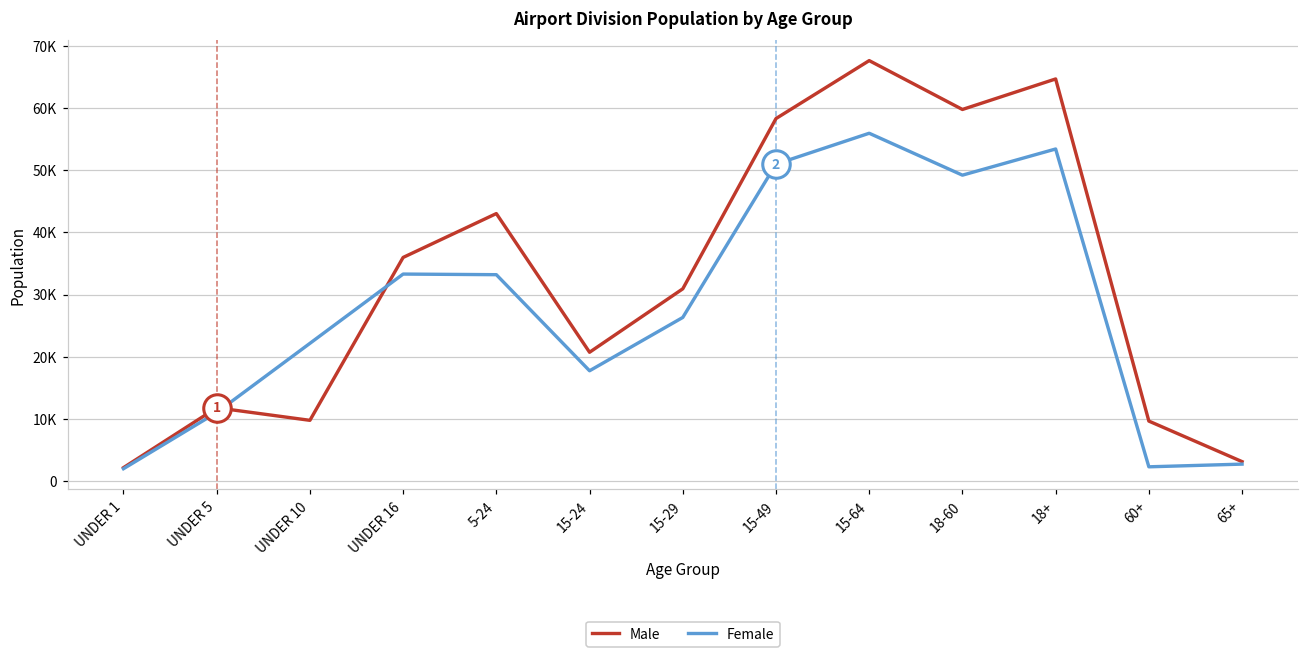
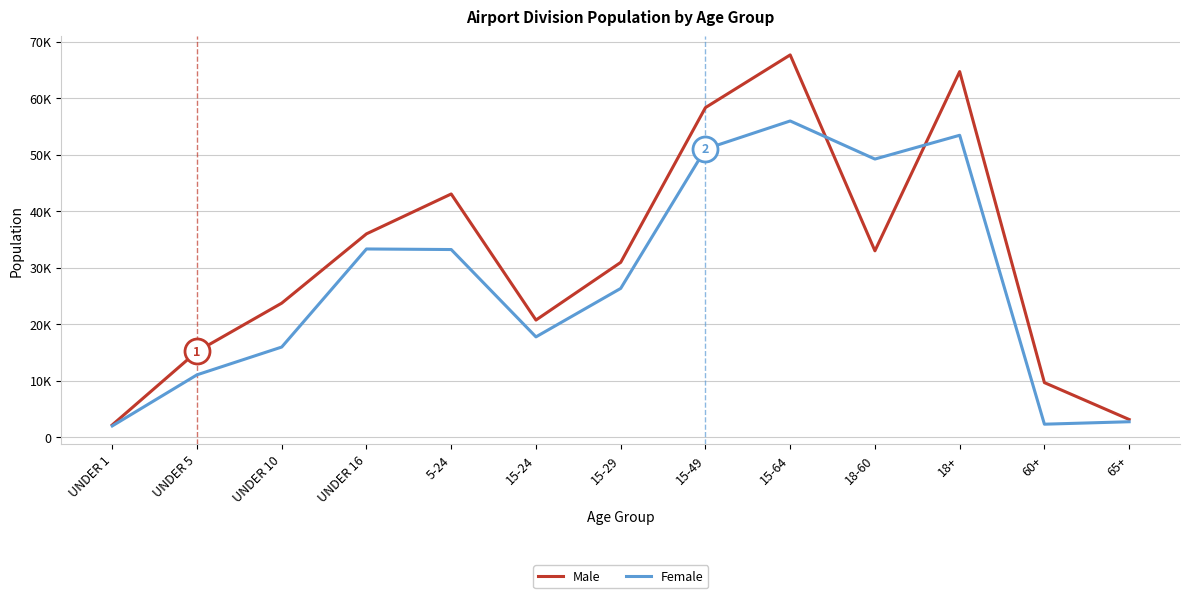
Male, UNDER 5: 12000 -> 15000
Male, UNDER 10: 10000 -> 24000
Female, UNDER 10: 22000 -> 16000
Male, 18-60: 60000 -> 33000
